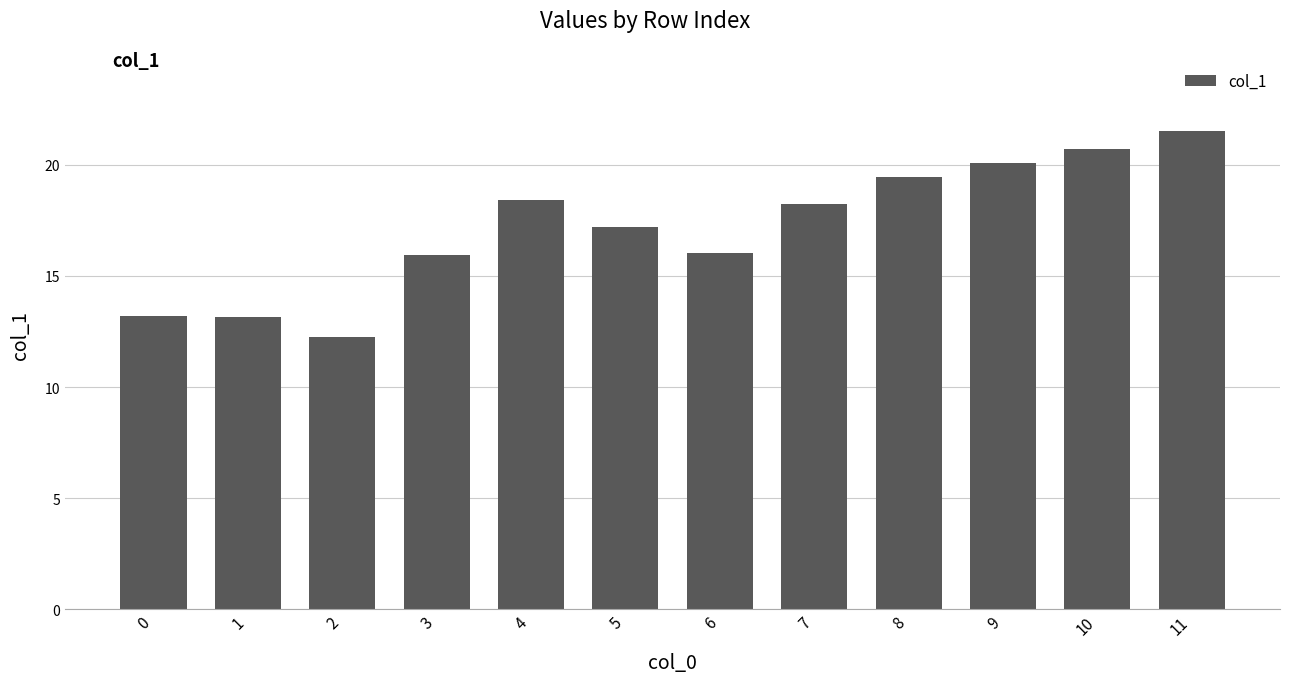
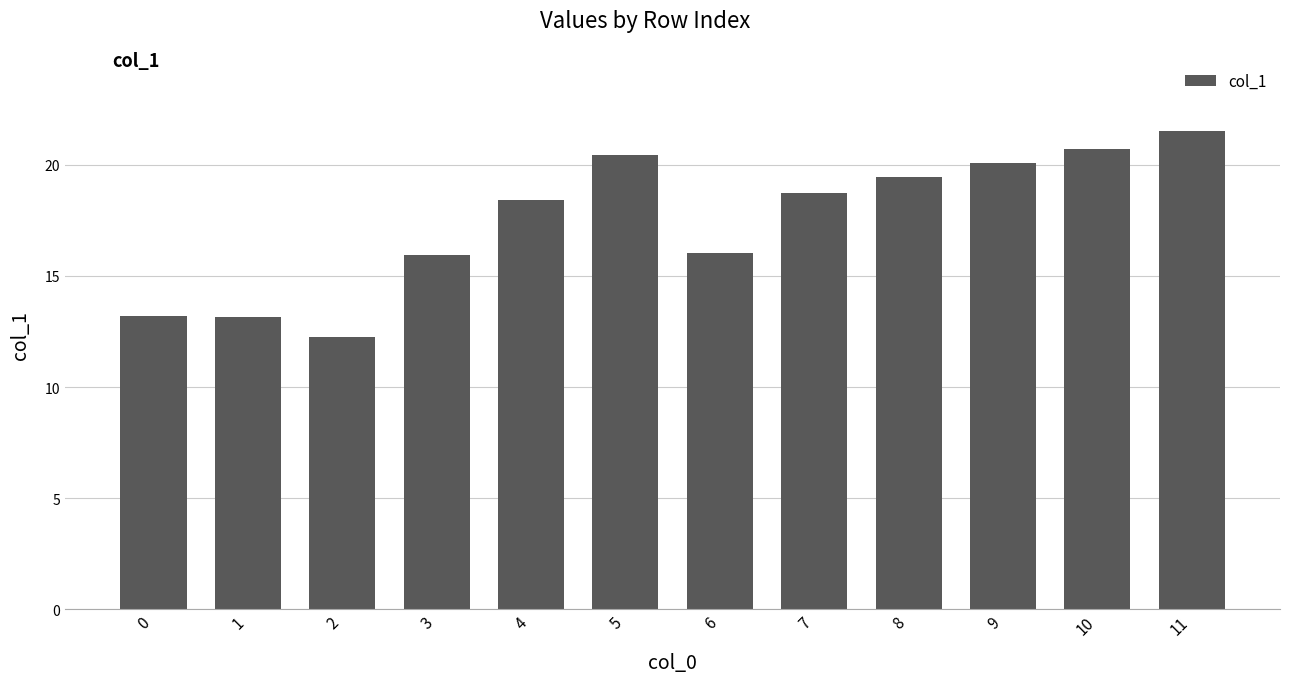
5: 17.2 -> 20.4
7: 18.2 -> 18.7
